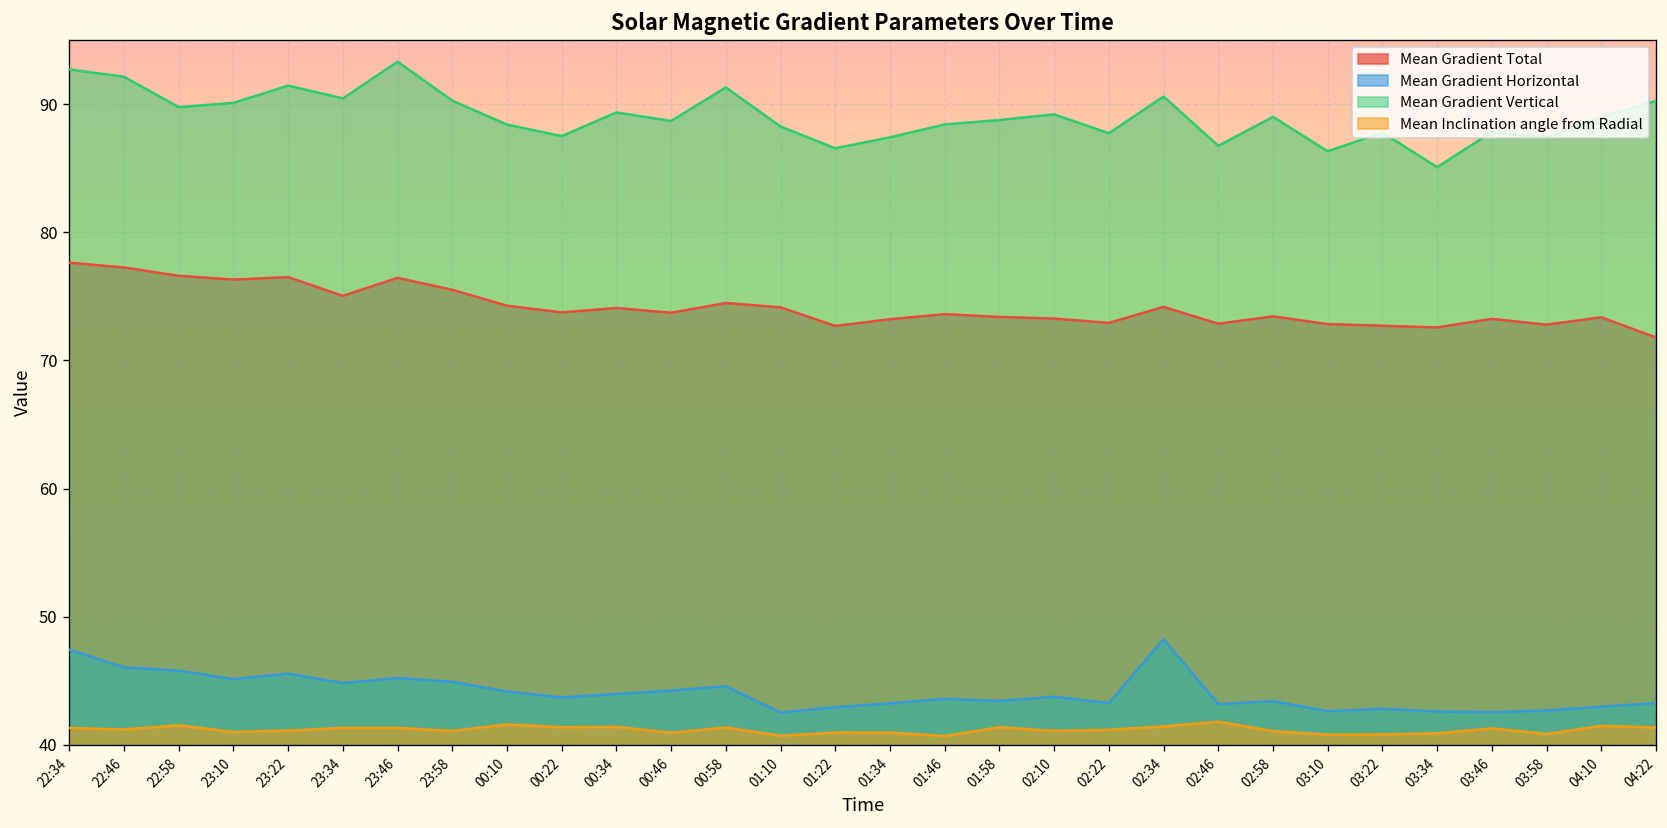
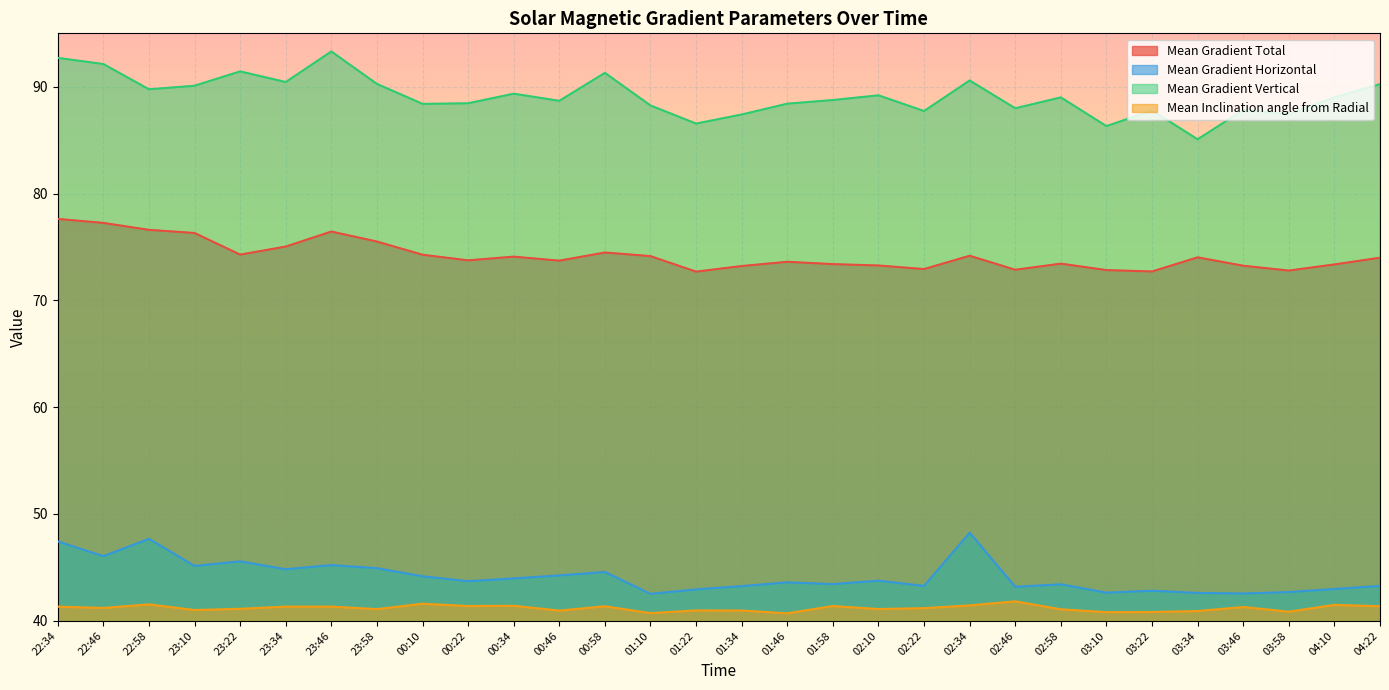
Mean Gradient Horizontal, 22:58: 45.8 -> 47.7
Mean Gradient Total, 23:22: 76.5 -> 74.3
Mean Gradient Vertical, 00:22: 87.5 -> 88.4
Mean Gradient Vertical, 02:46: 86.7 -> 88.0
Mean Gradient Total, 03:34: 72.6 -> 74.0
Mean Gradient Total, 04:22: 71.8 -> 74.0
